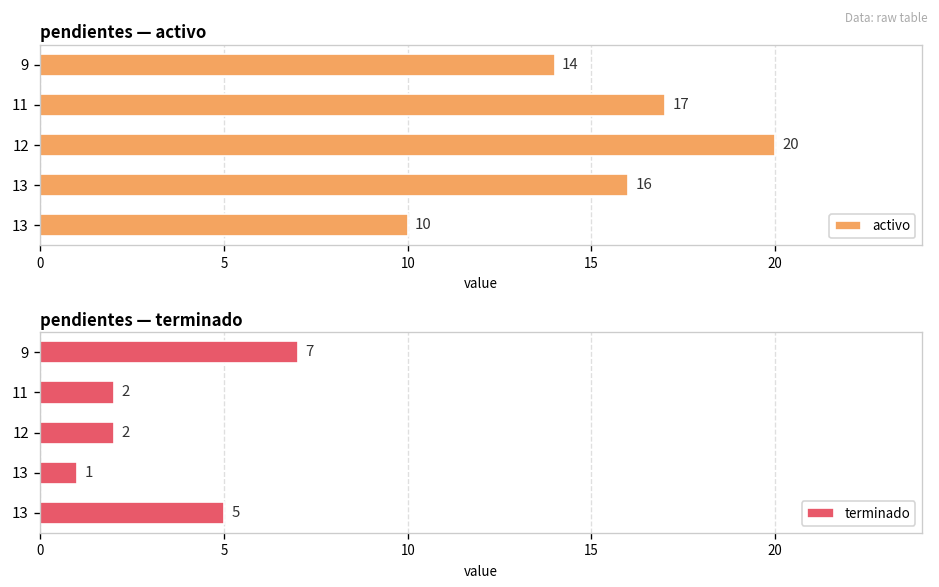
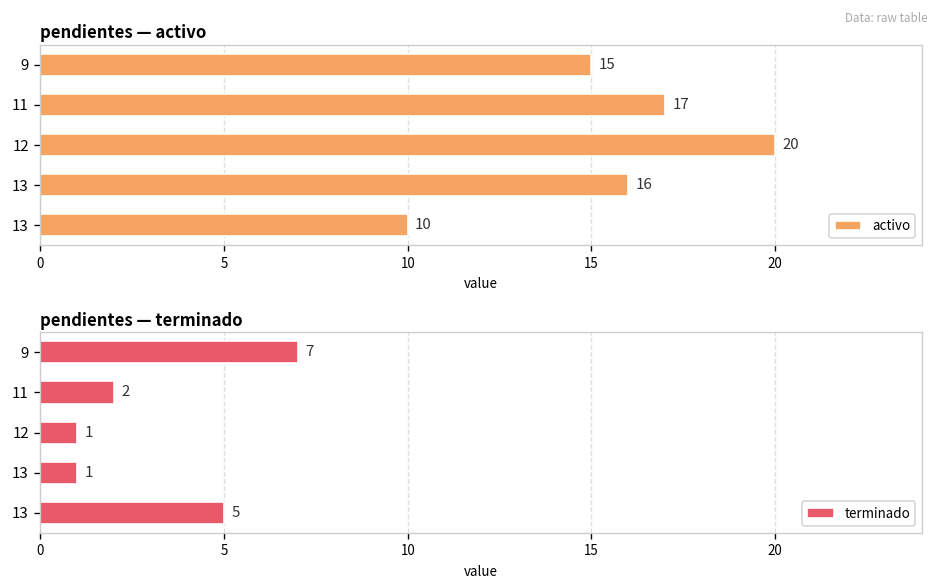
pendientes — activo, 9: 14 -> 15
pendientes — terminado, 12: 2 -> 1
